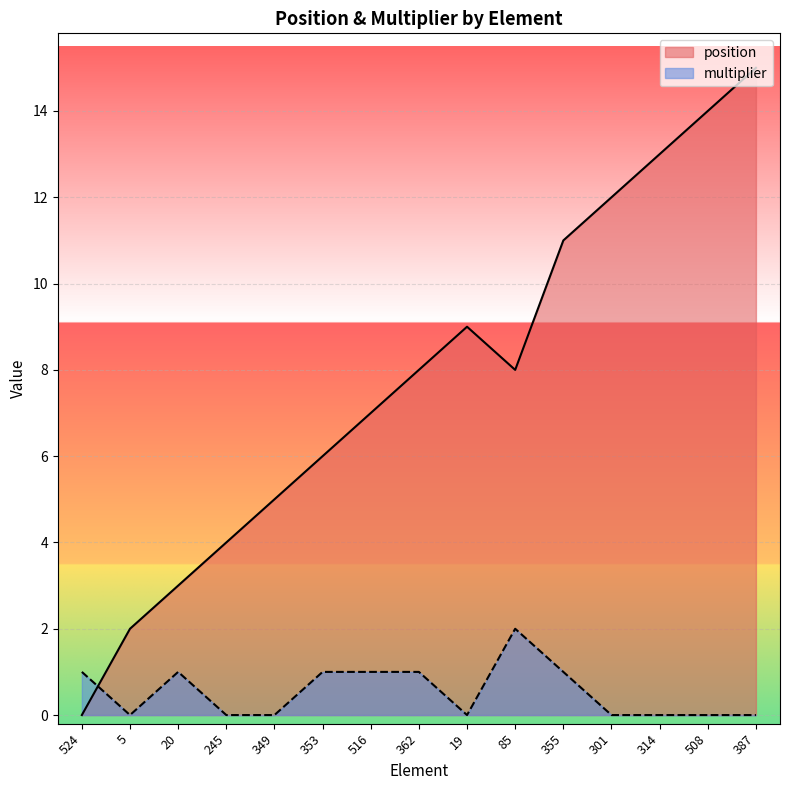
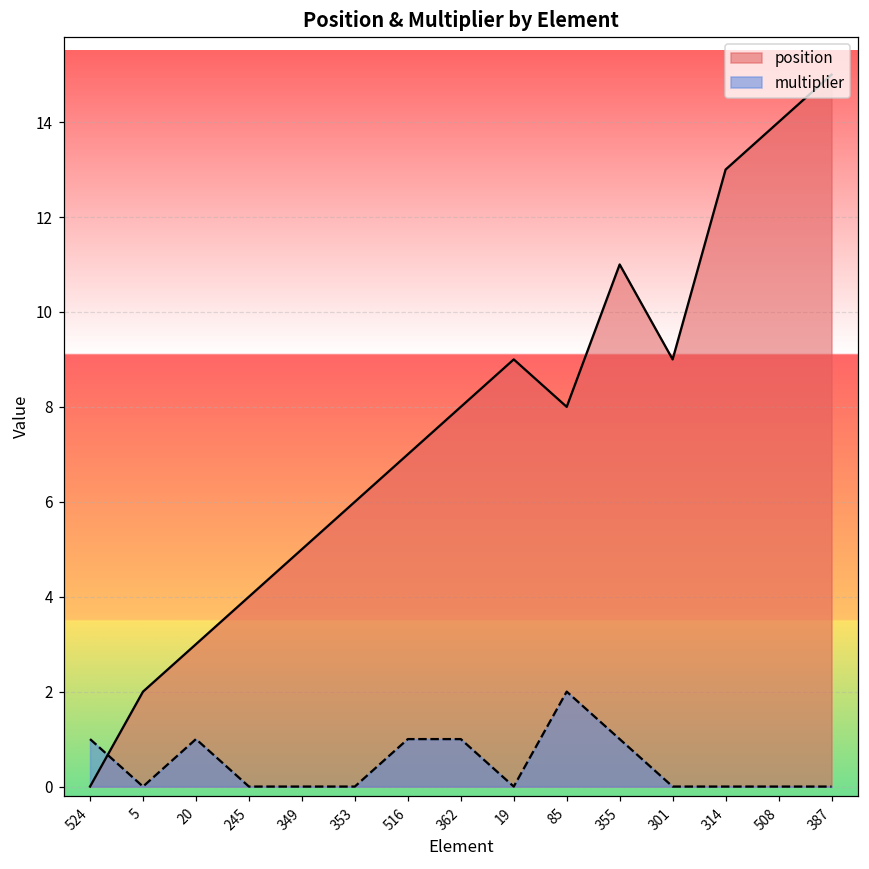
multiplier, 353: 1 -> 0
position, 301: 12 -> 9
